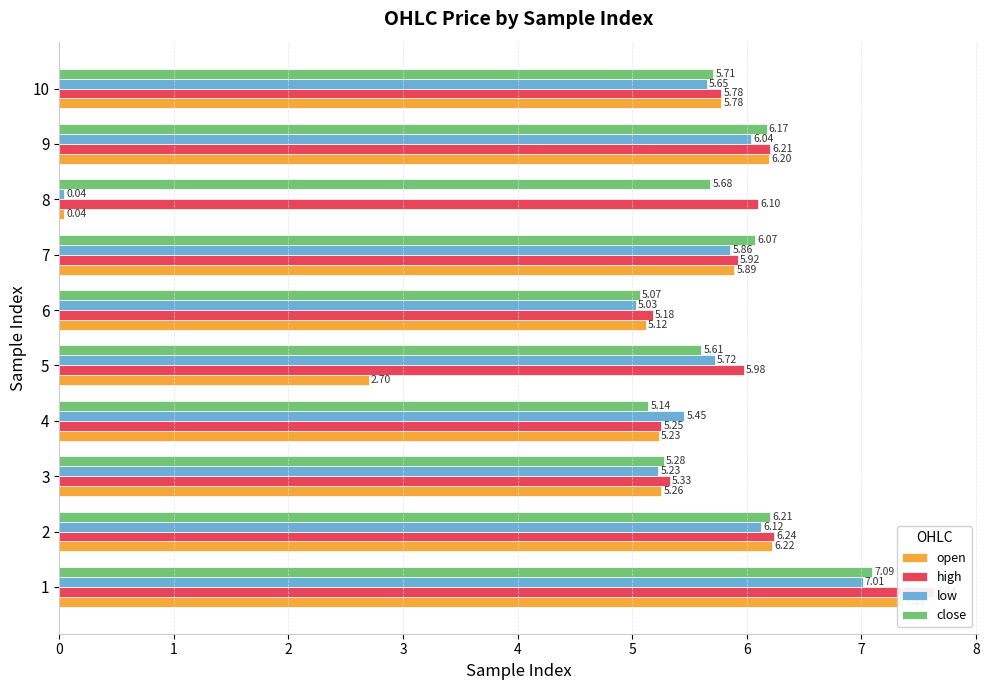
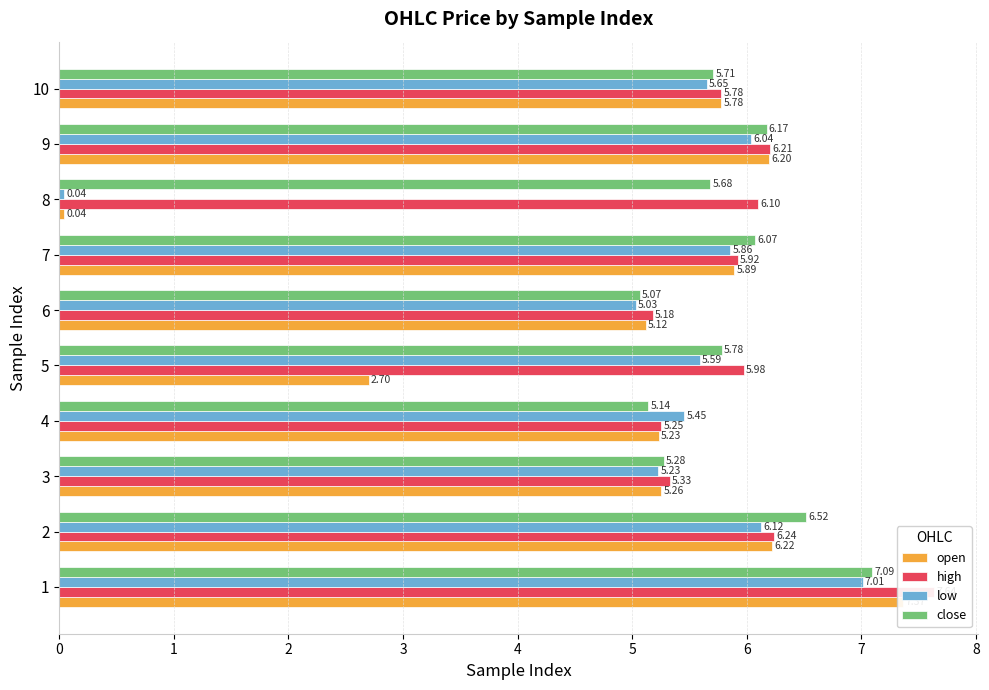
close, 5: 5.61 -> 5.78
low, 5: 5.72 -> 5.59
close, 2: 6.21 -> 6.52
